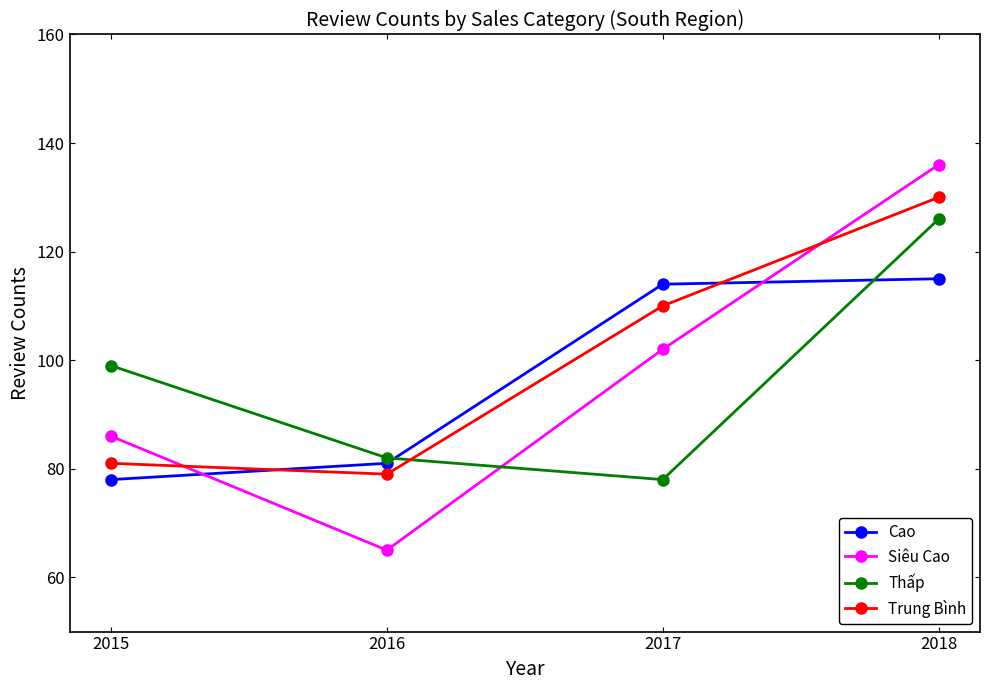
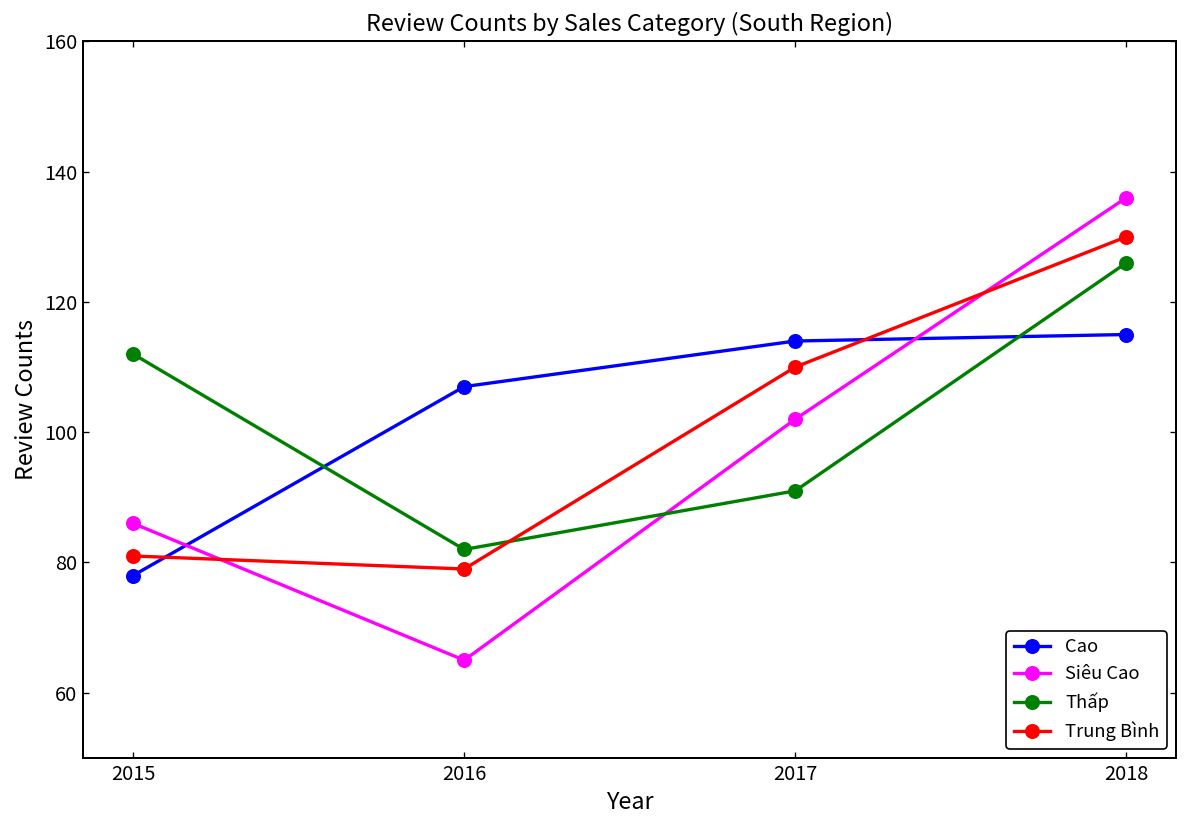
Thấp, 2015: 99 -> 112
Cao, 2016: 81 -> 107
Thấp, 2017: 78 -> 91
